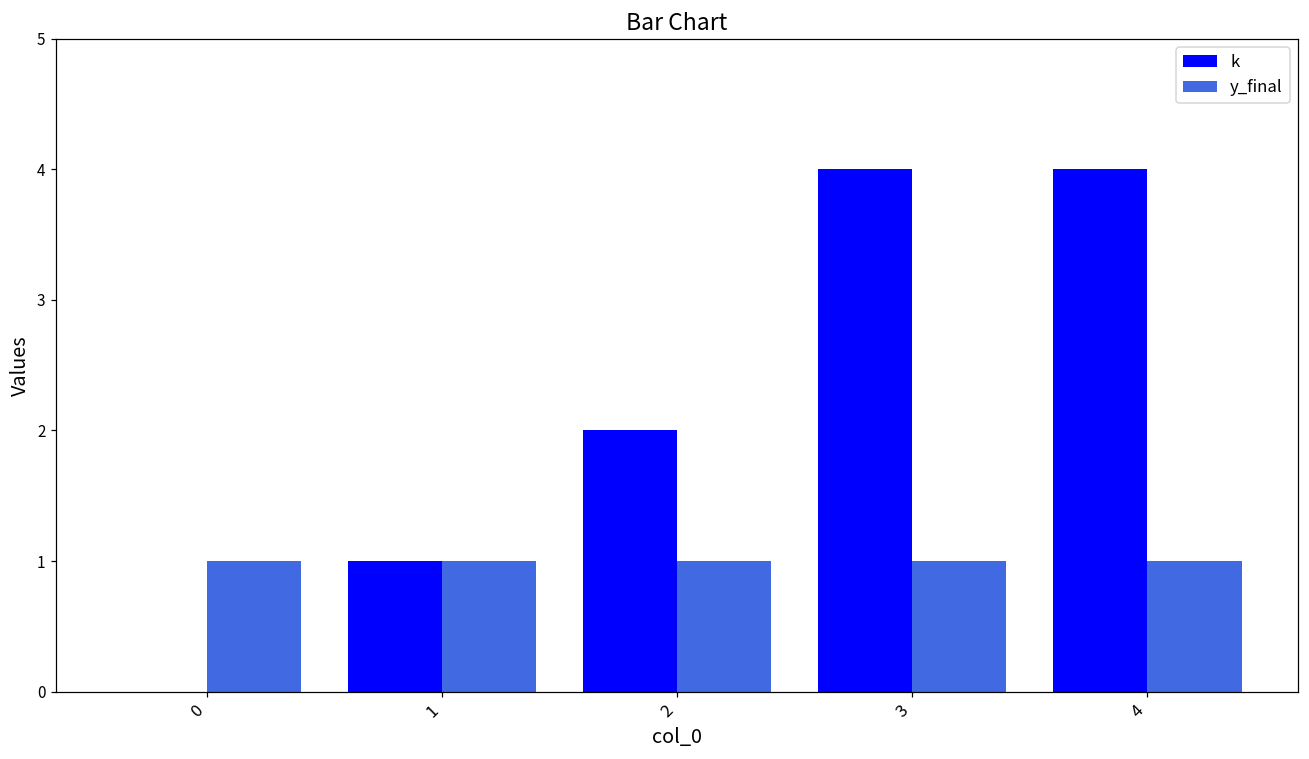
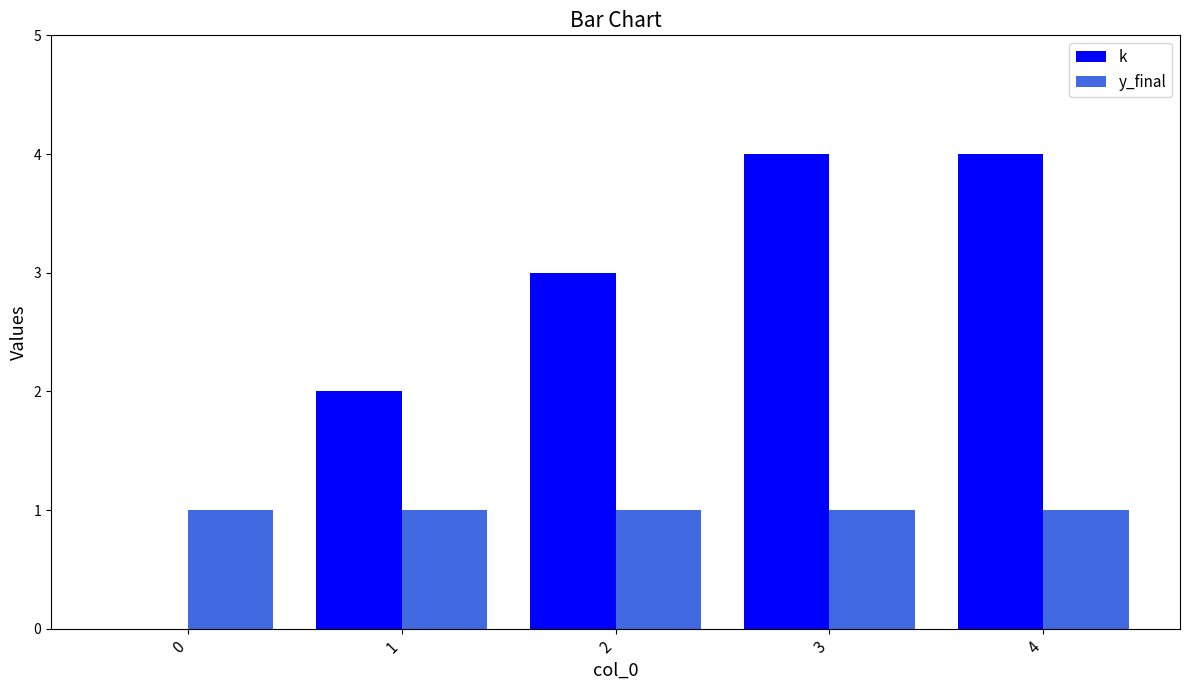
k, 1: 1 -> 2
k, 2: 2 -> 3
